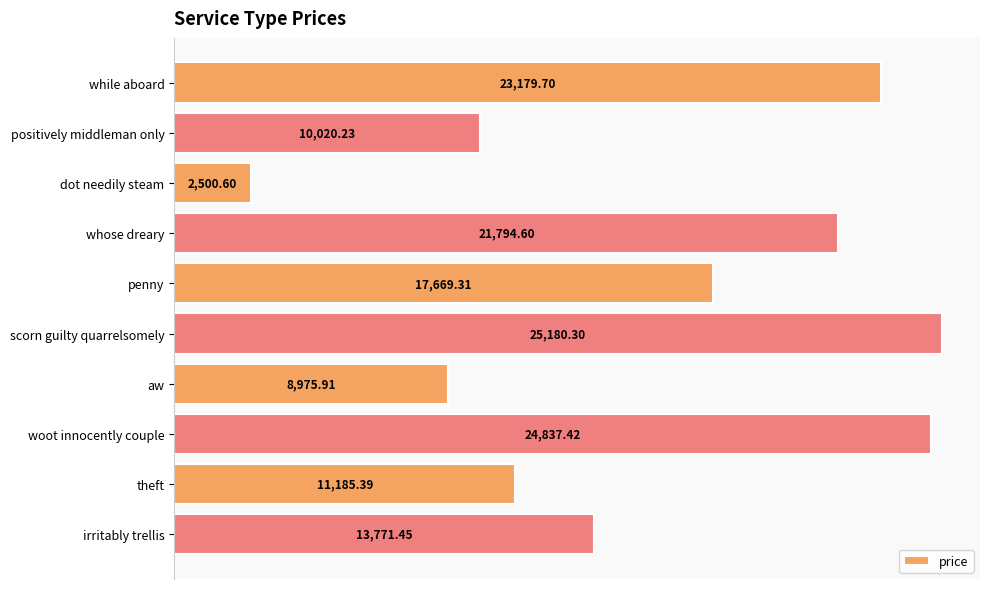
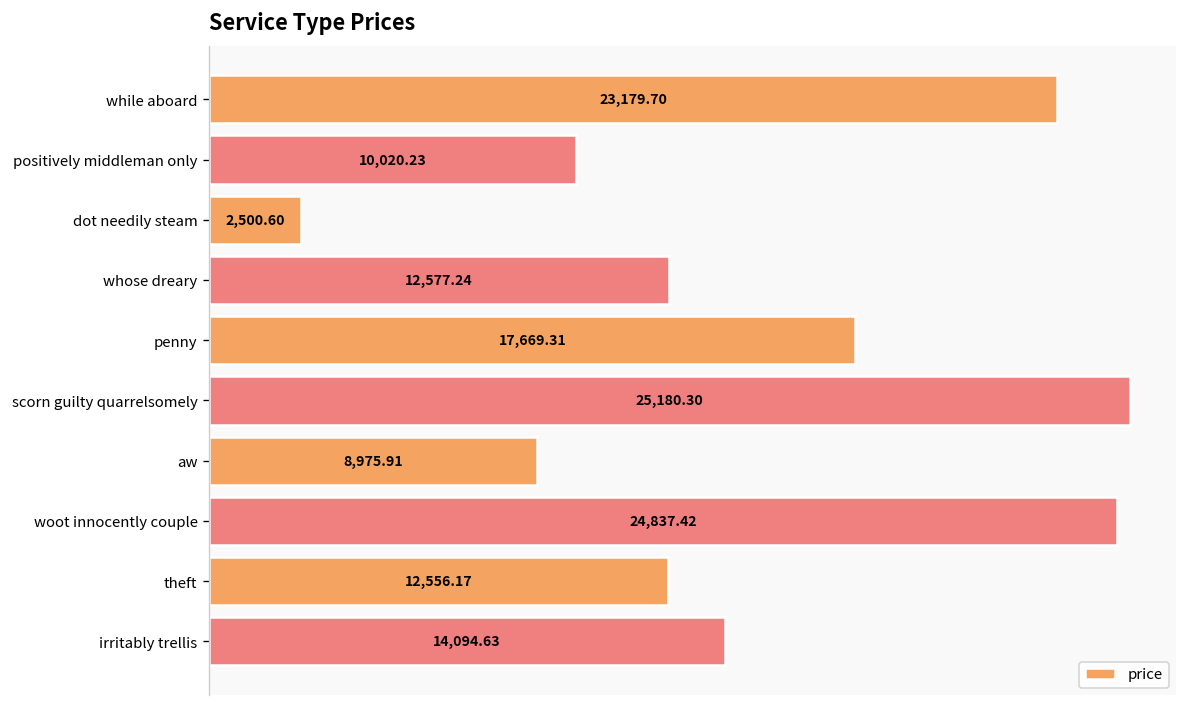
whose dreary: 21,794.60 -> 12,577.24
theft: 11,185.39 -> 12,556.17
irritably trellis: 13,771.45 -> 14,094.63
